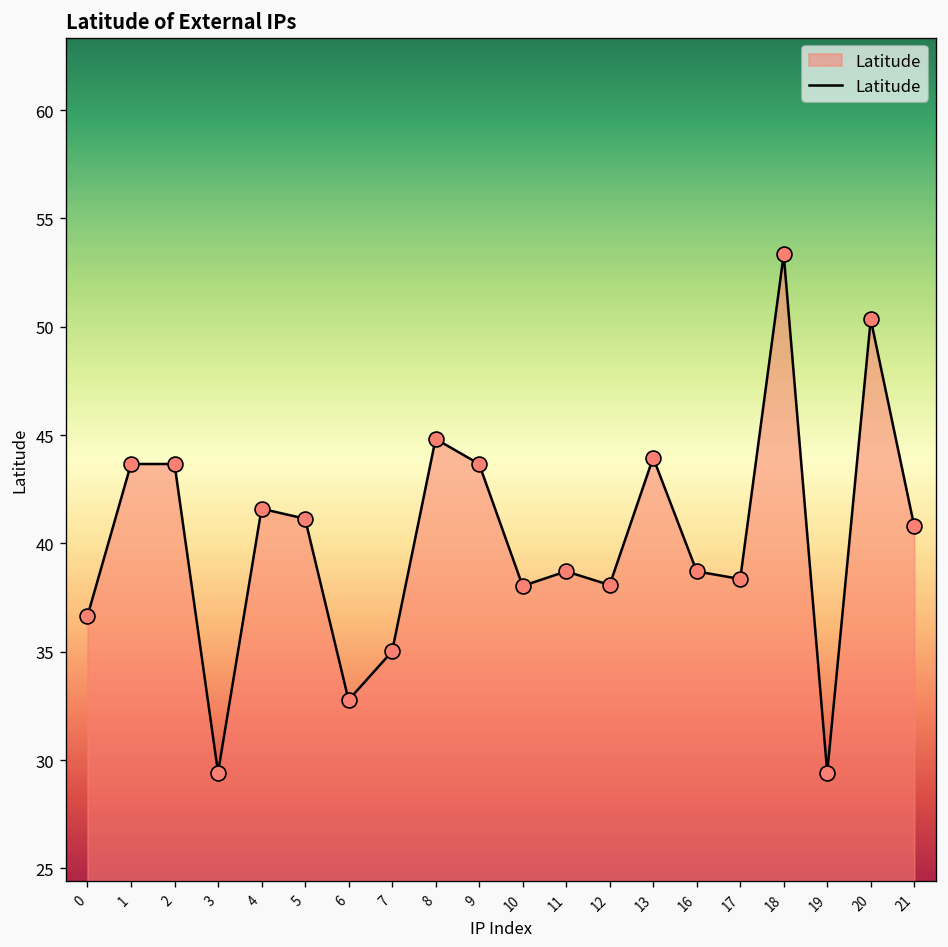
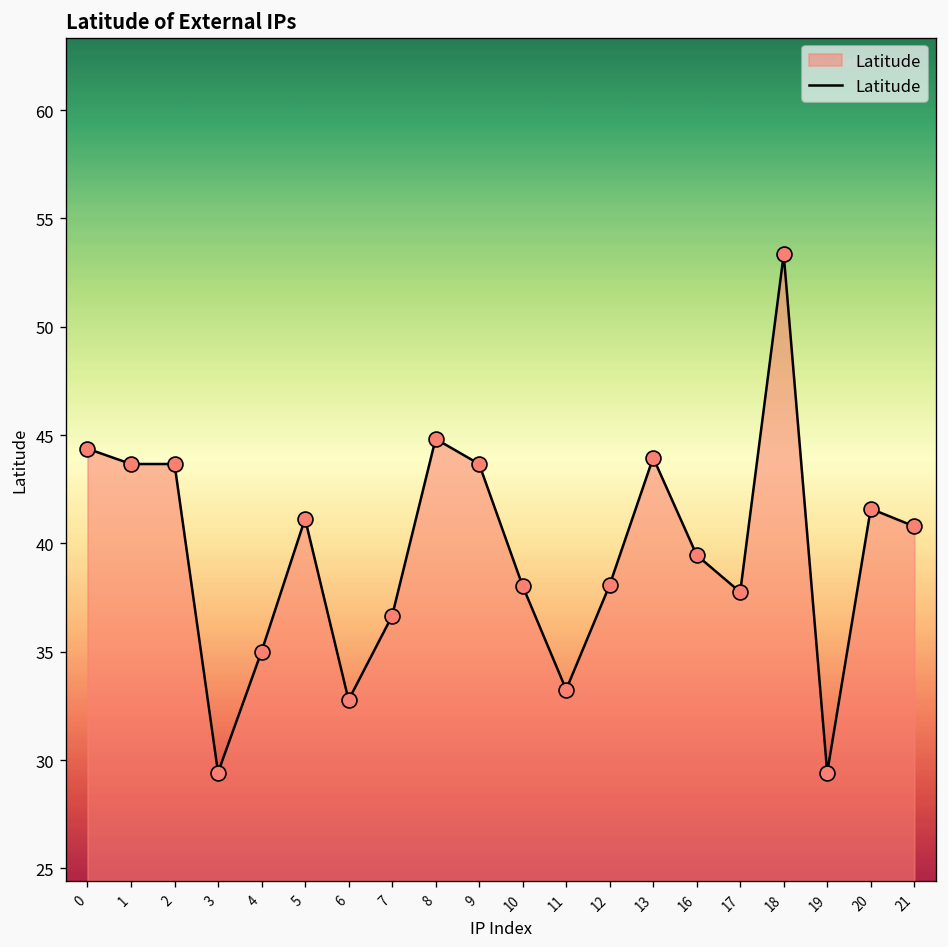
0: 36.7 -> 44.4
4: 41.6 -> 35.0
7: 35.0 -> 36.7
11: 38.7 -> 33.3
16: 38.7 -> 39.5
17: 38.4 -> 37.8
20: 50.3 -> 41.6
